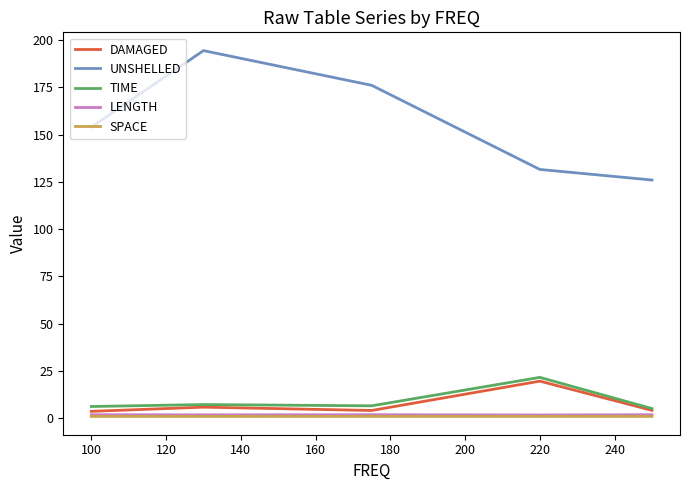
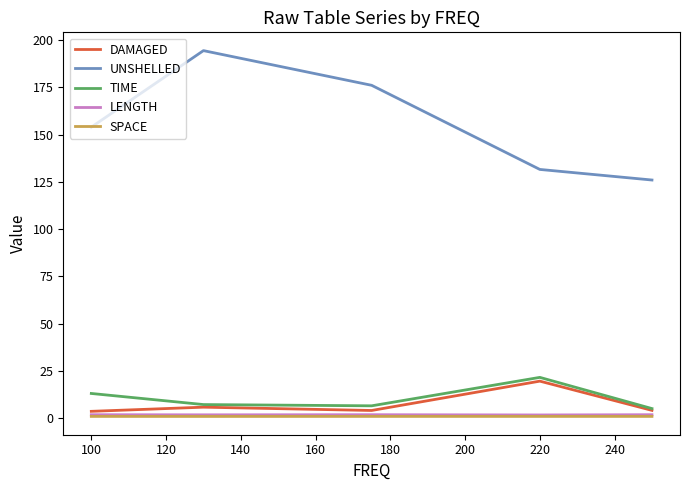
TIME, 100: 6 -> 13
